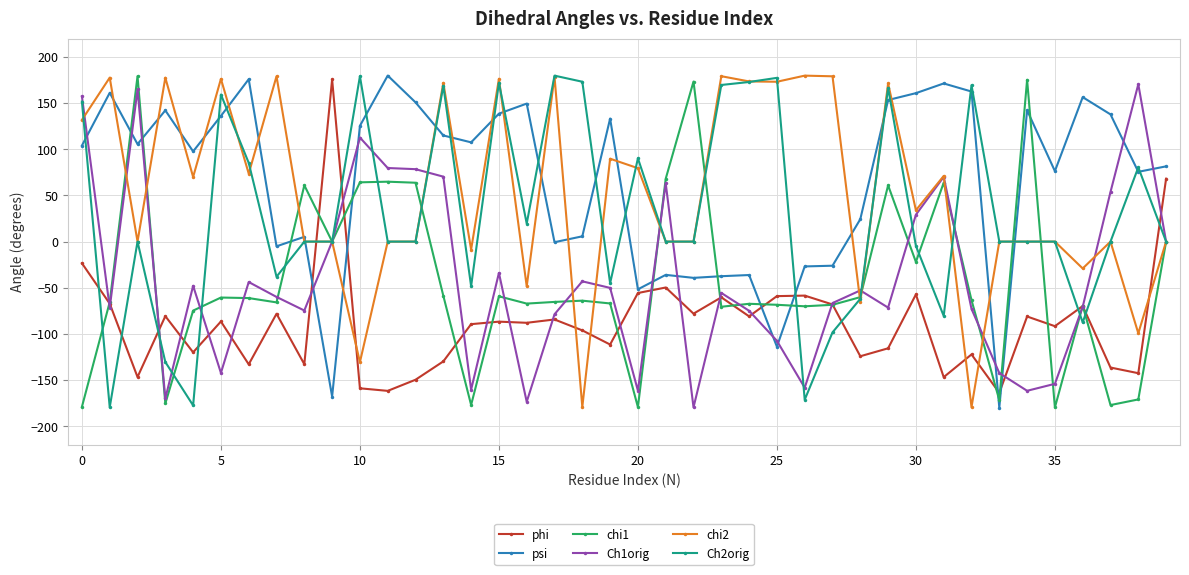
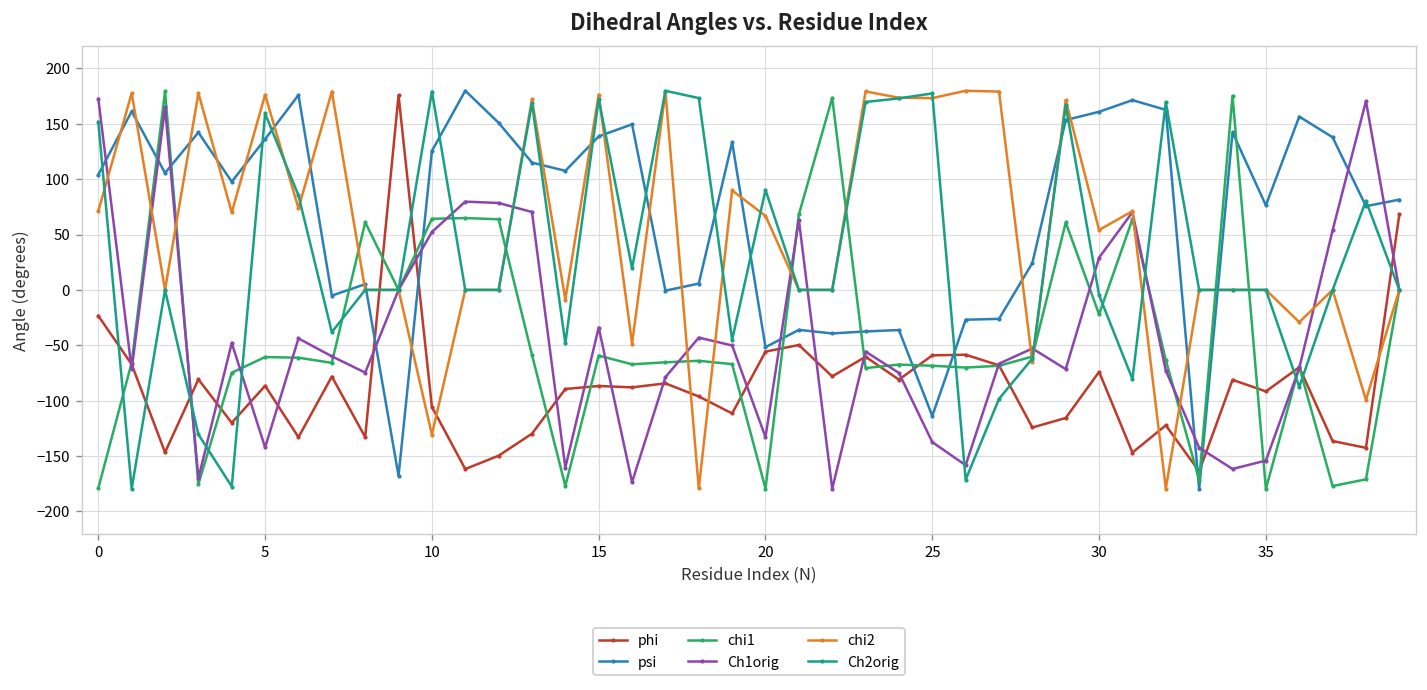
Ch1orig, 0: 160 -> 170
chi2, 0: 130 -> 70
phi, 10: -160 -> -110
Ch1orig, 10: 110 -> 50
Ch1orig, 20: -160 -> -130
chi2, 20: 80 -> 70
Ch1orig, 25: -110 -> -140
phi, 30: -60 -> -70
chi2, 30: 30 -> 50
